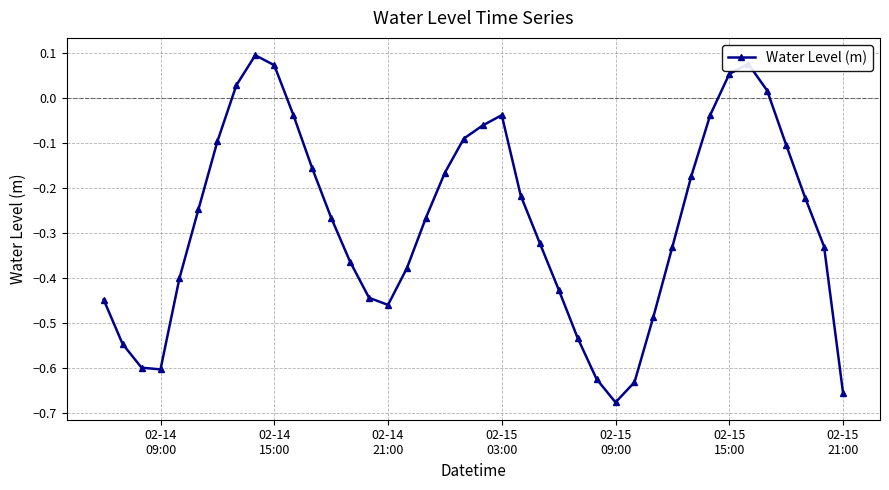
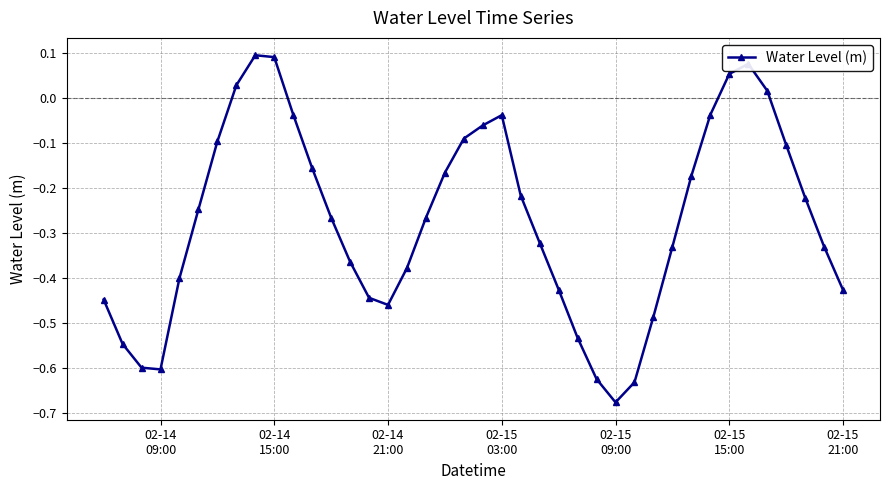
02-14 15:00: 0.07 -> 0.09
02-15 21:00: -0.66 -> -0.43
